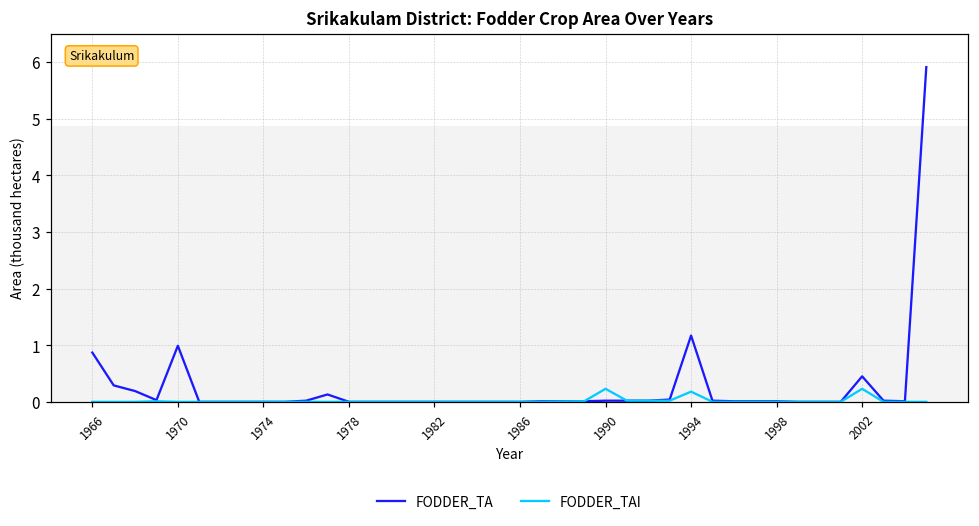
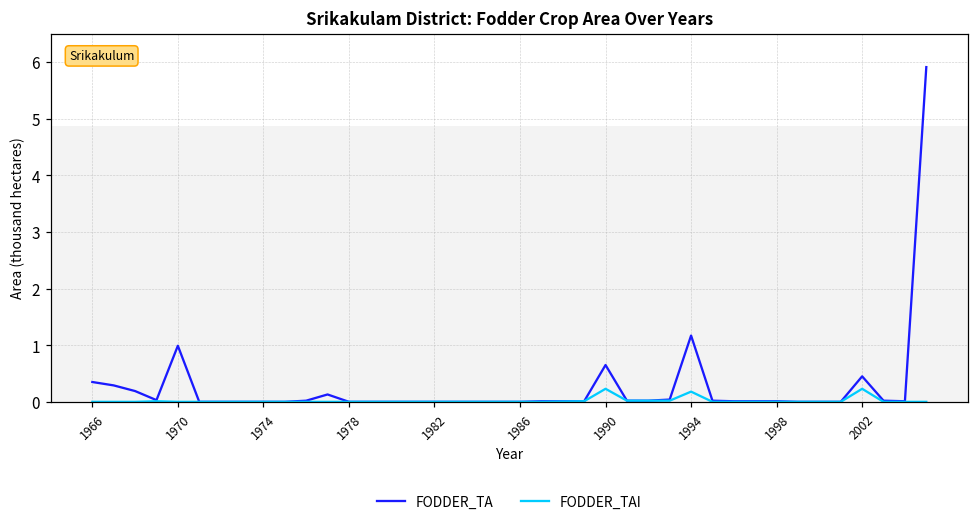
FODDER_TA, 1966: 0.9 -> 0.4
FODDER_TA, 1990: 0.0 -> 0.7
